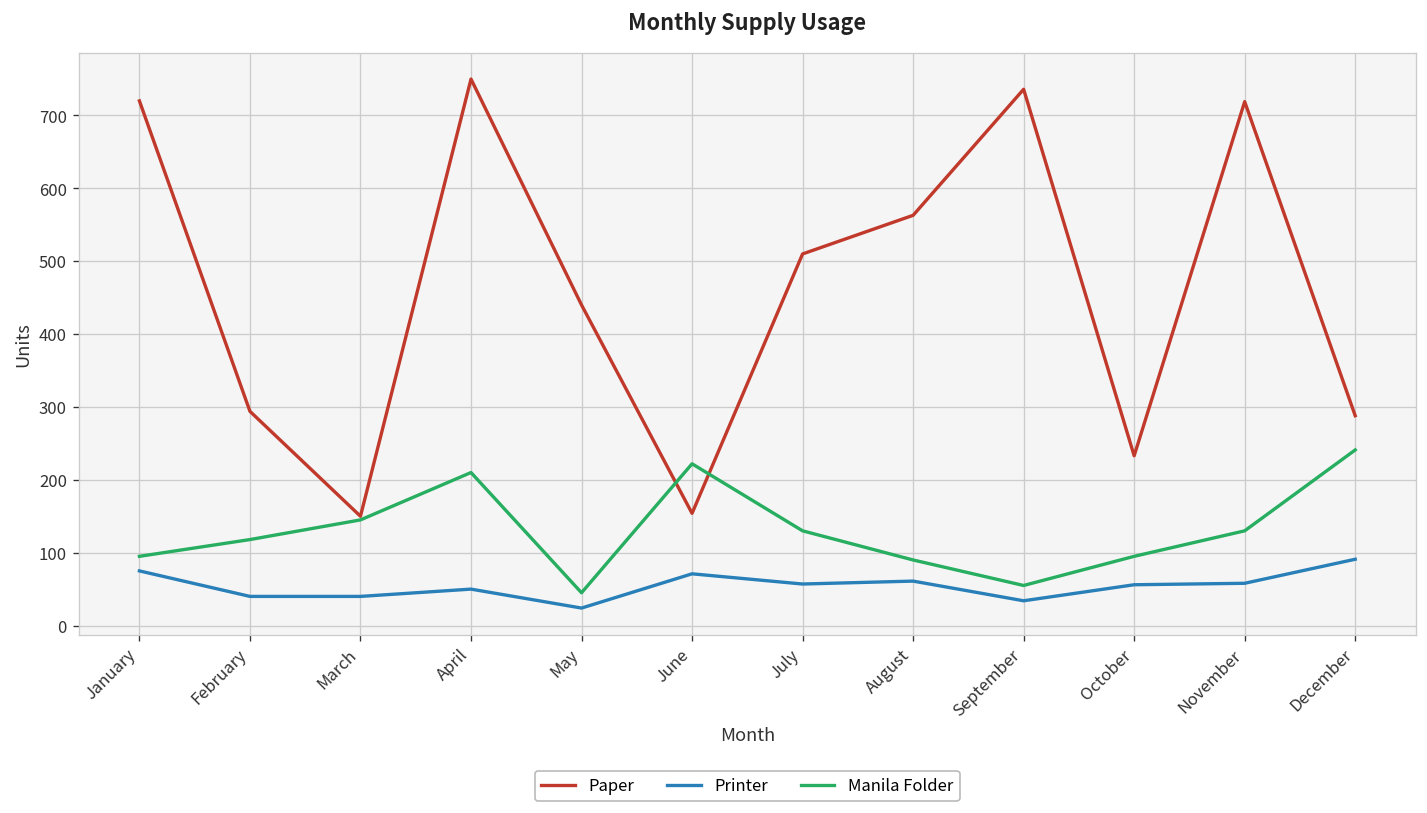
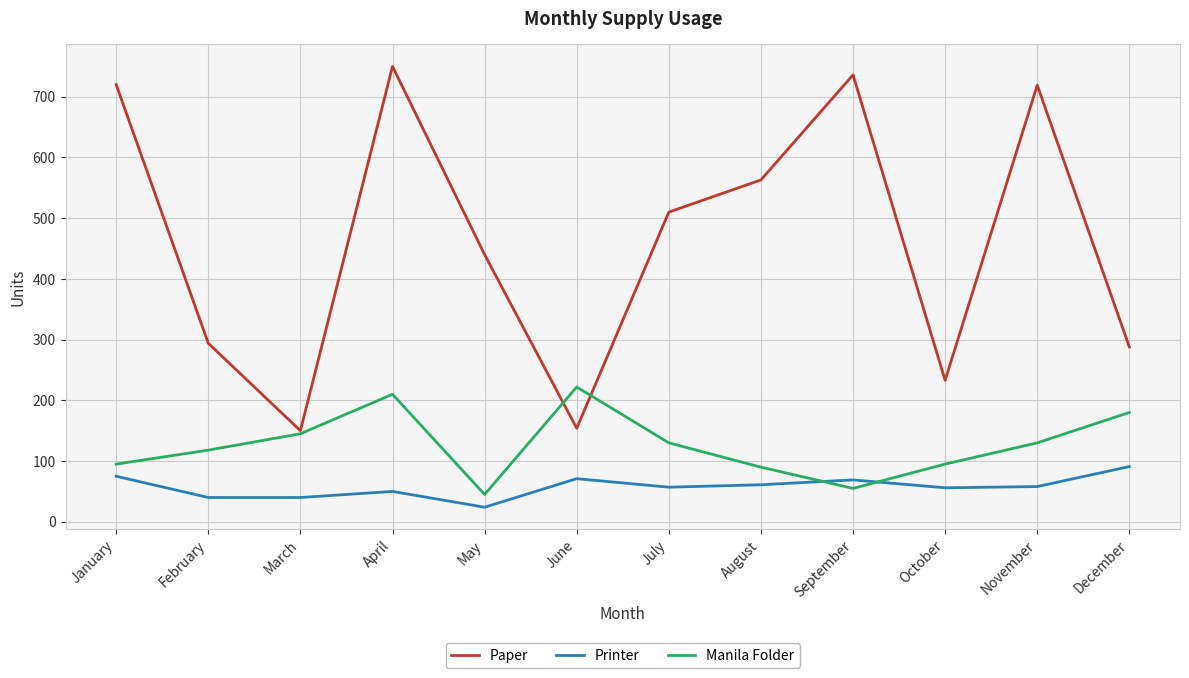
Printer, September: 30 -> 70
Manila Folder, December: 240 -> 180
